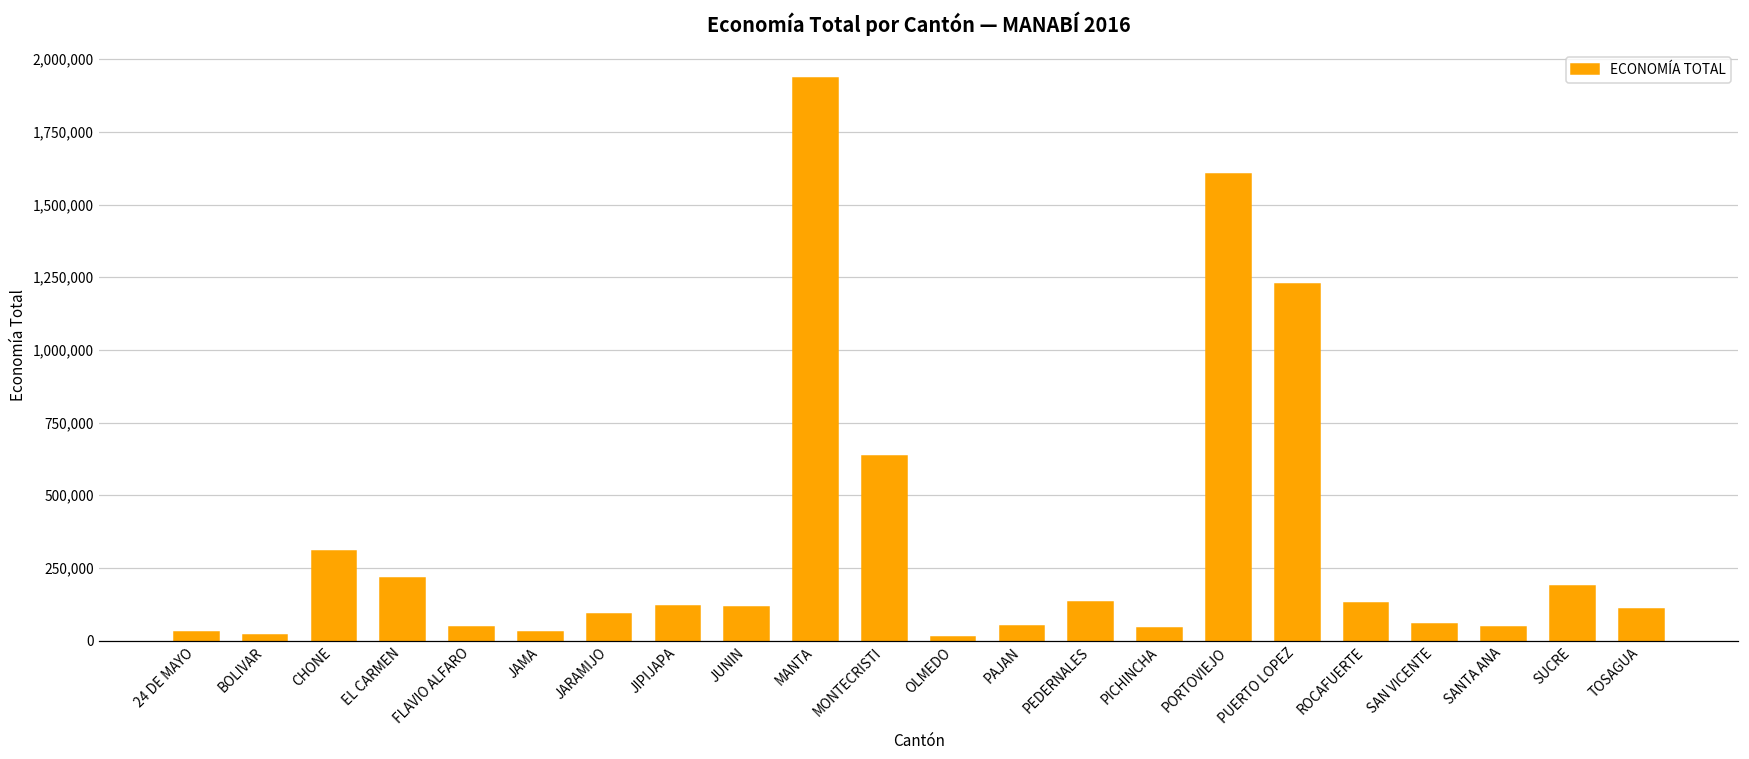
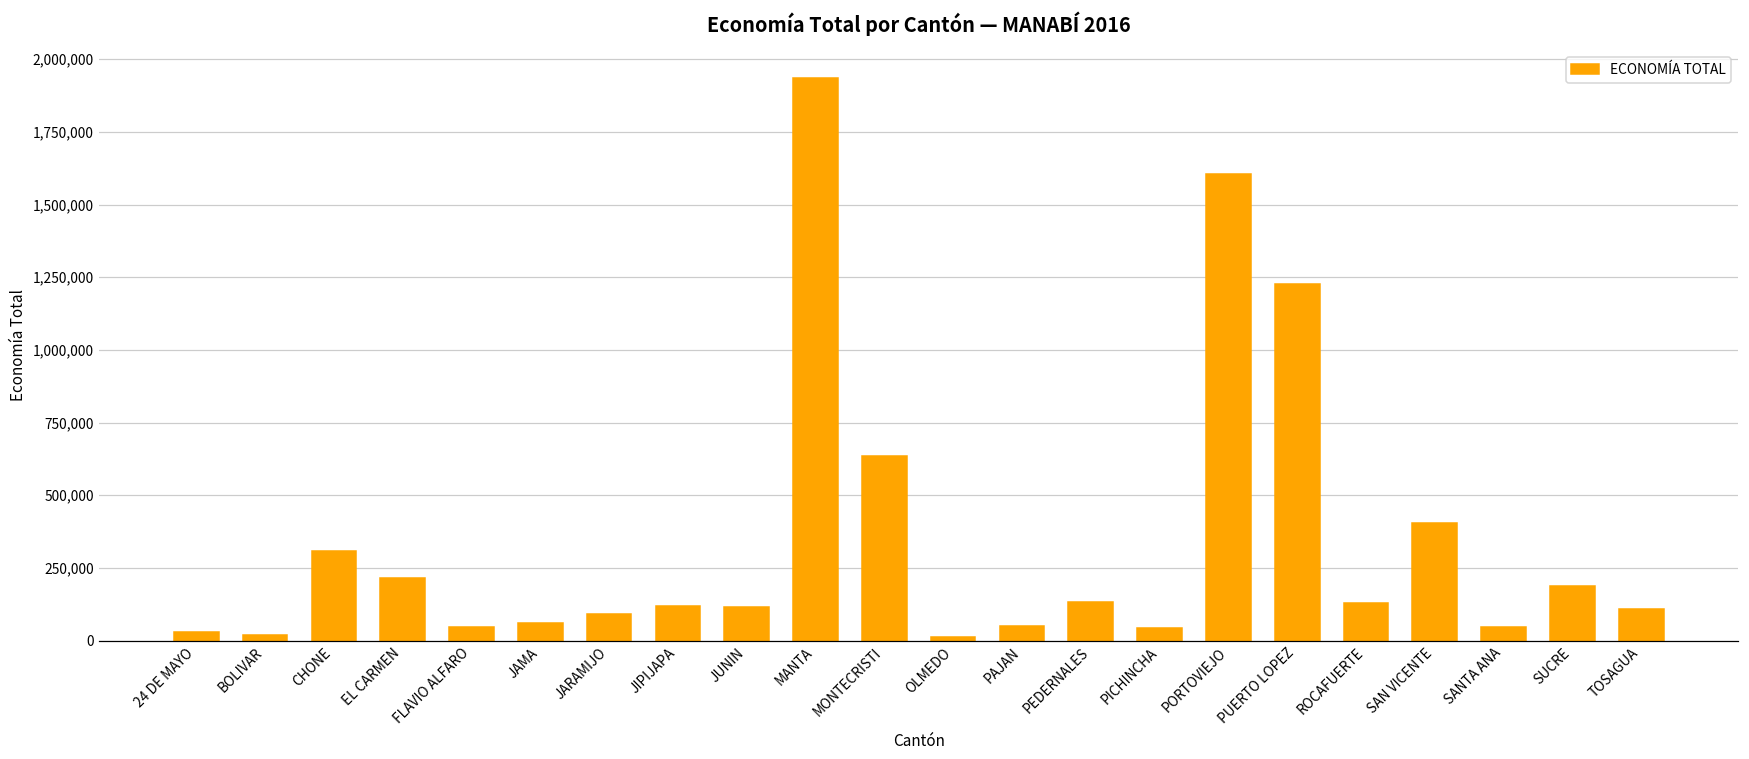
JAMA: 30,000 -> 60,000
SAN VICENTE: 60,000 -> 400,000
